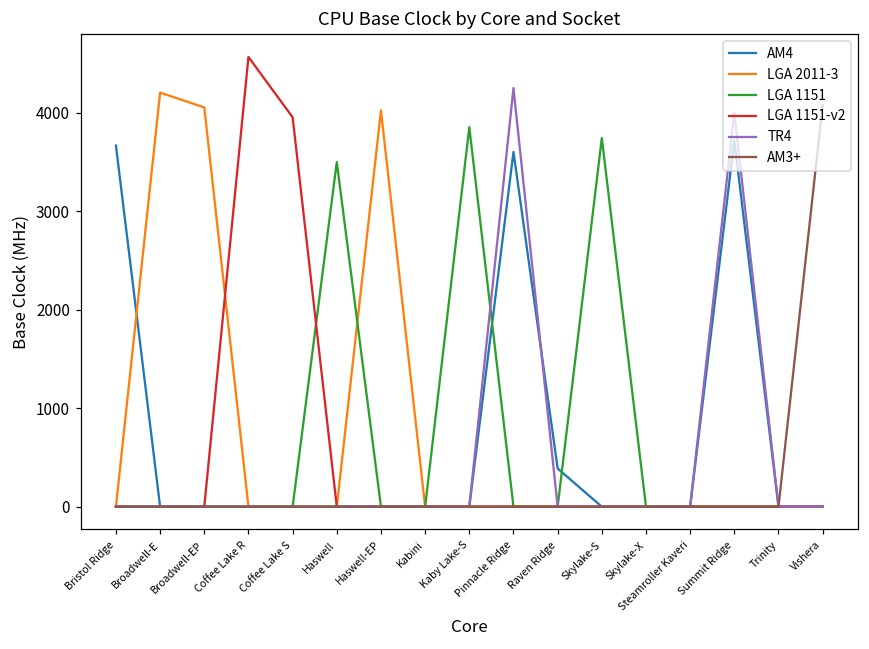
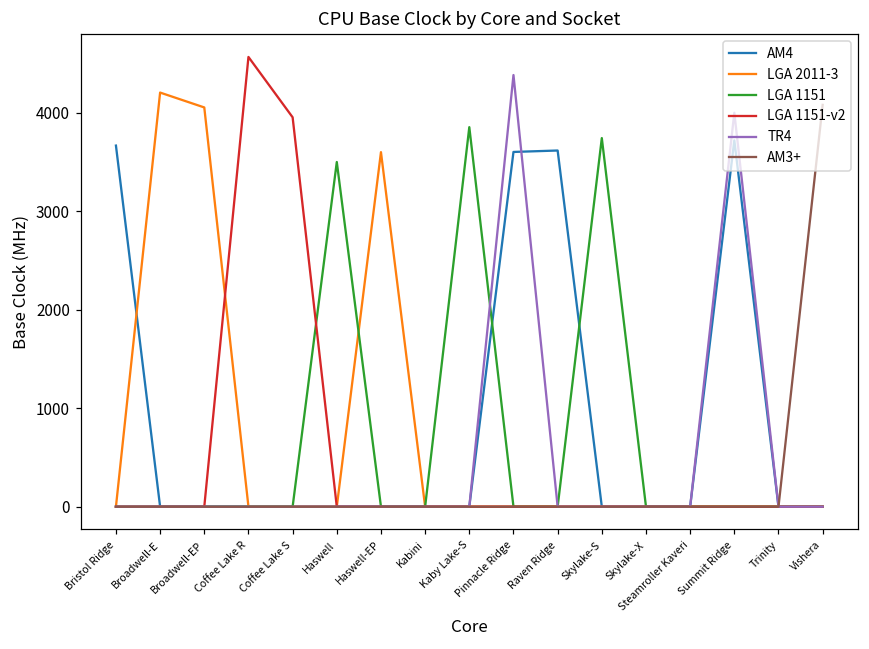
LGA 2011-3, Haswell-EP: 4000 -> 3600
TR4, Pinnacle Ridge: 4300 -> 4400
AM4, Raven Ridge: 400 -> 3600
